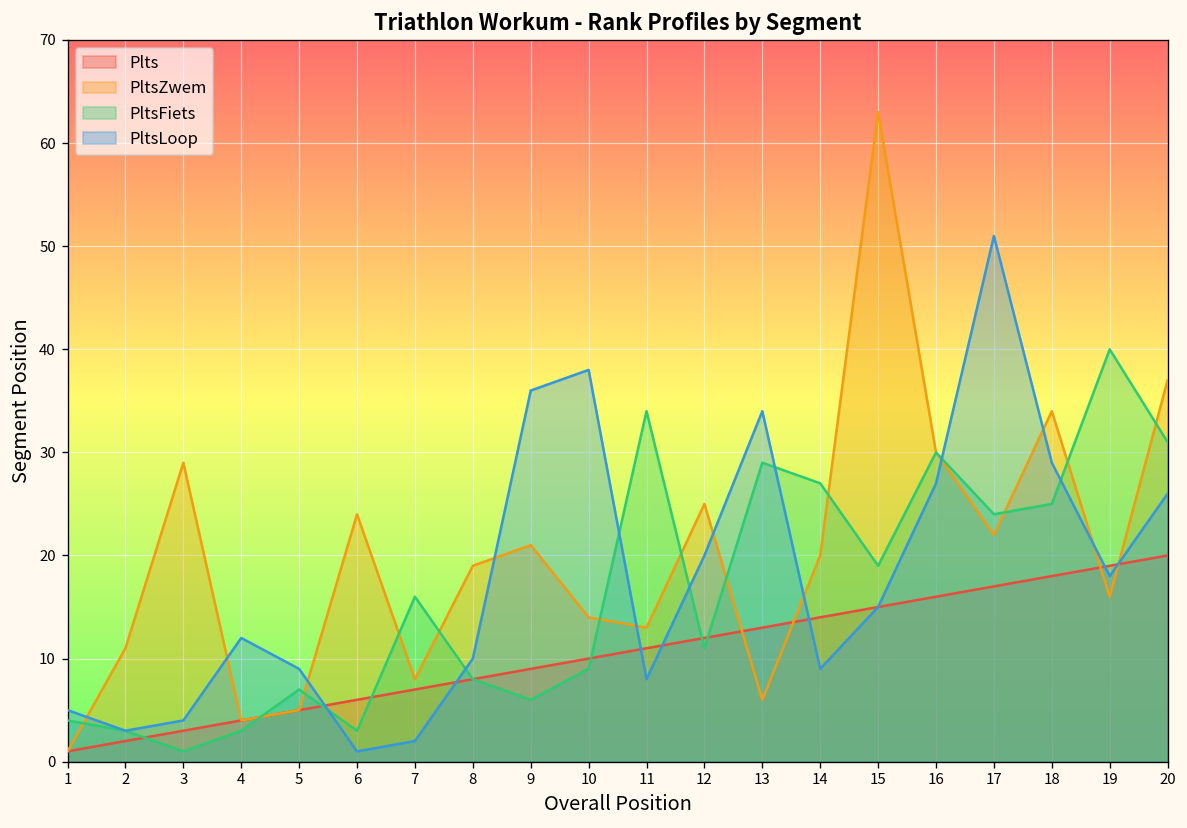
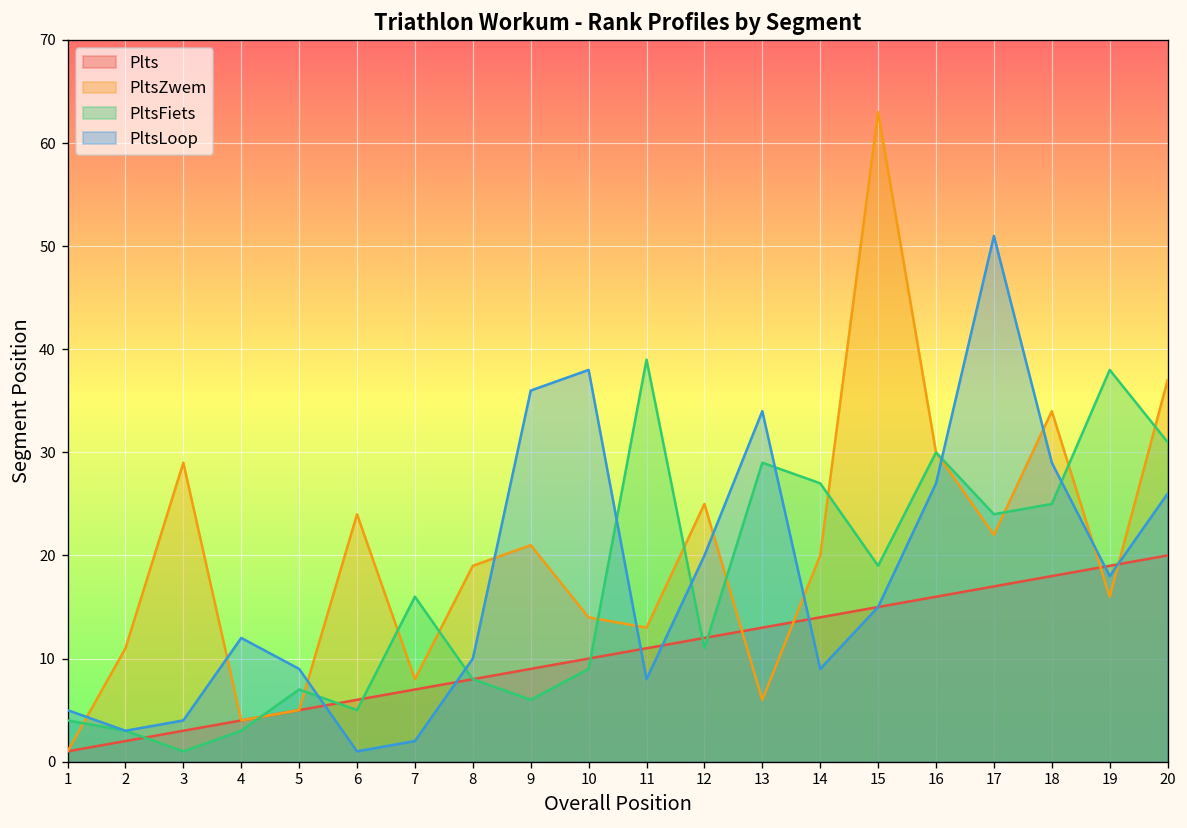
PltsFiets, 6: 3 -> 5
PltsFiets, 11: 34 -> 39
PltsFiets, 19: 40 -> 38
